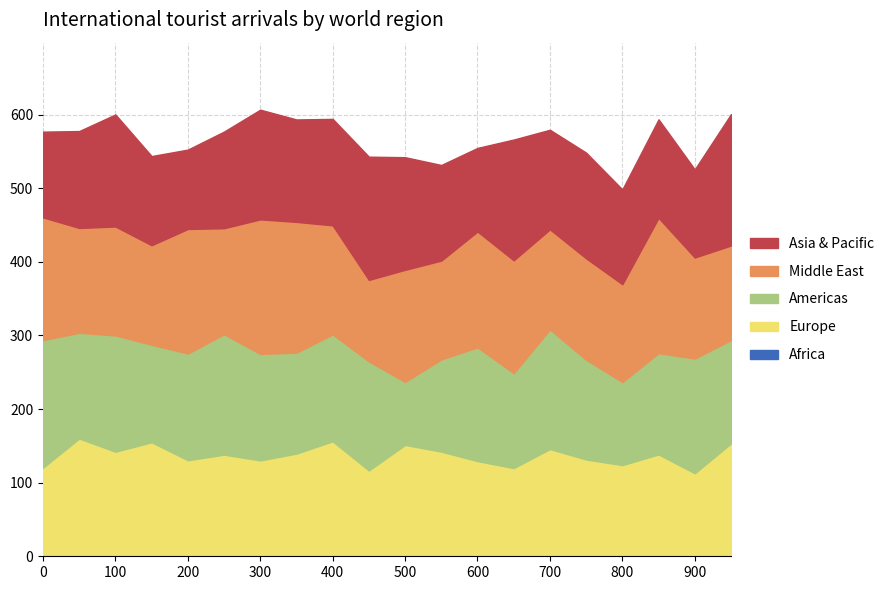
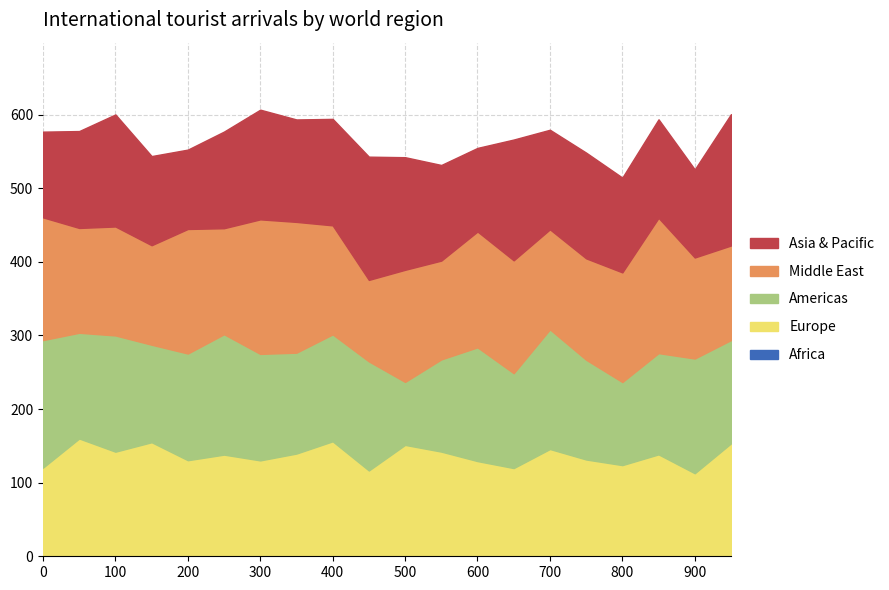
Middle East, 800: 130 -> 150
